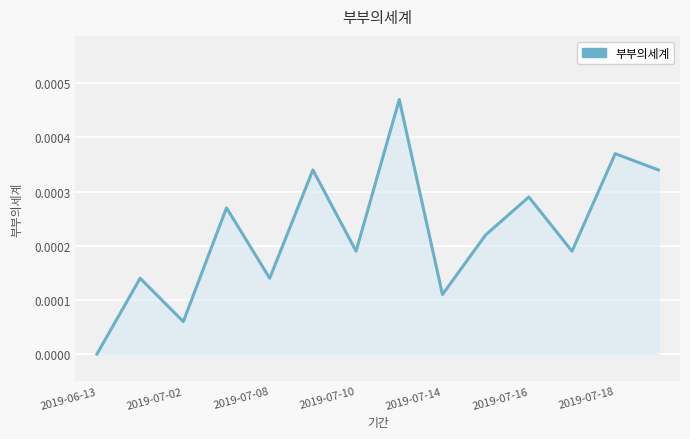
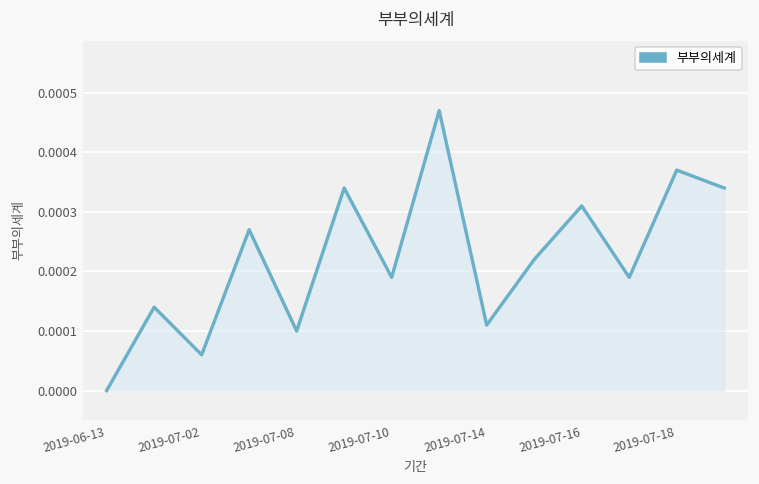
2019-07-08: 0.00014 -> 0.00010
2019-07-16: 0.00029 -> 0.00031
